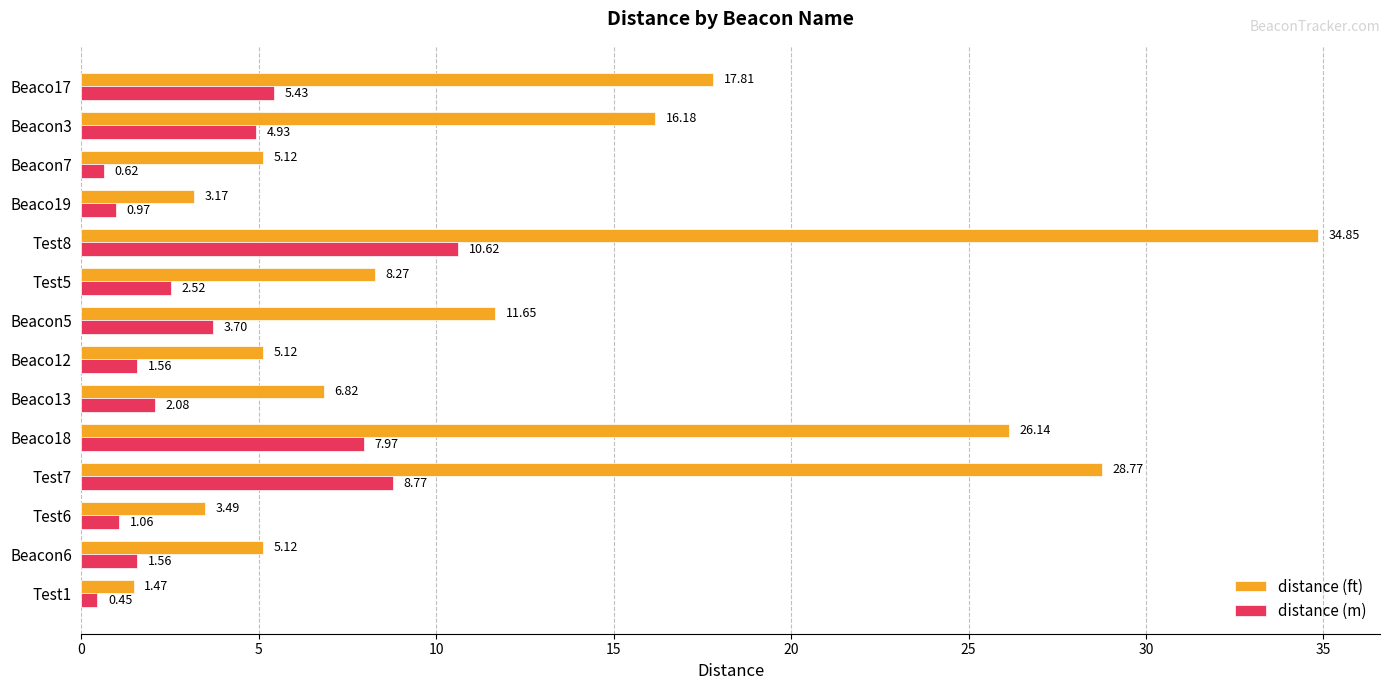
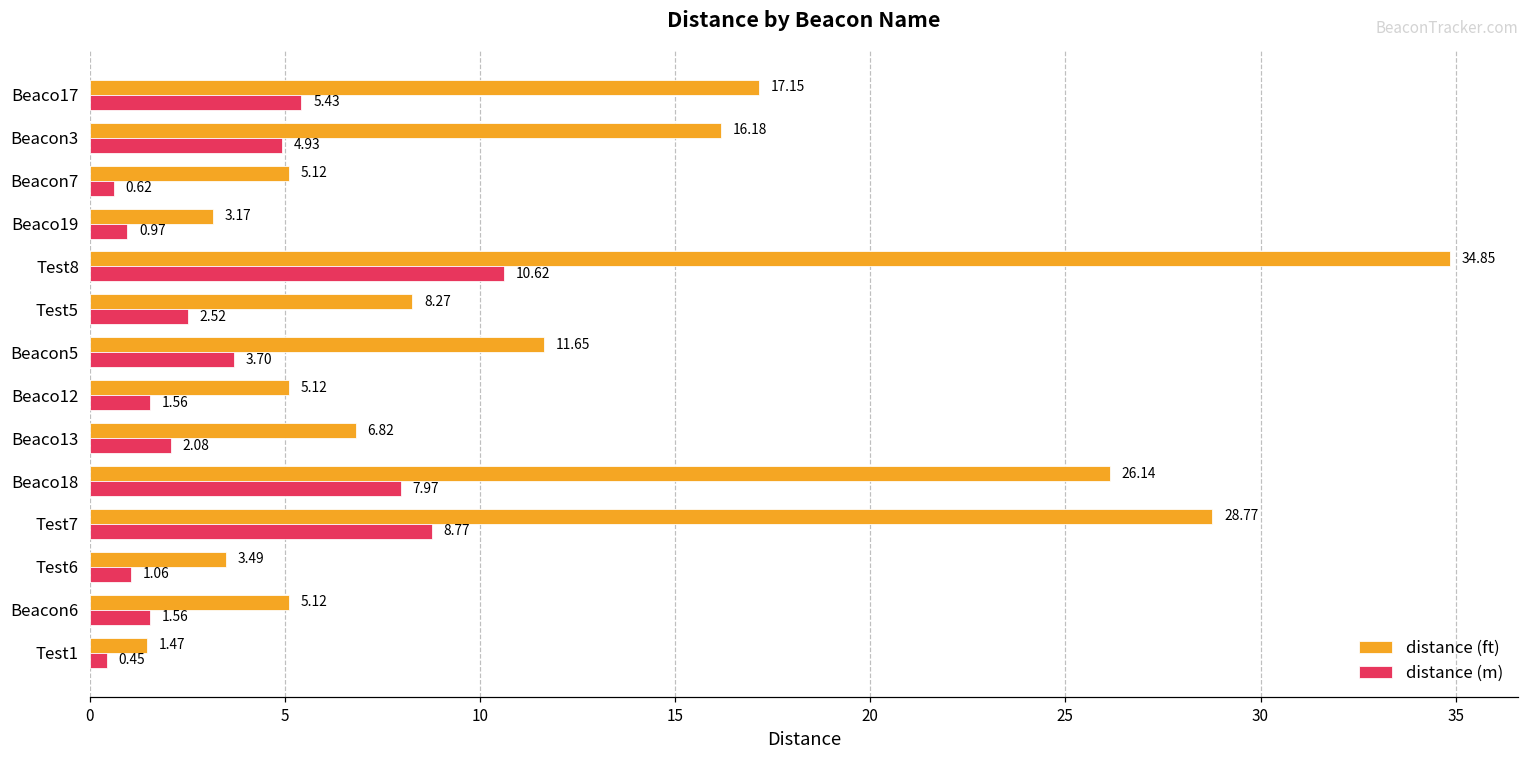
distance (ft), Beaco17: 17.81 -> 17.15
